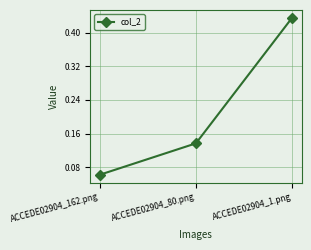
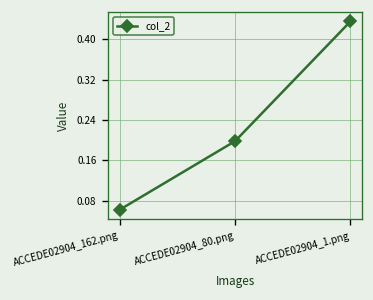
ACCEDE02904_80.png: 0.14 -> 0.20
